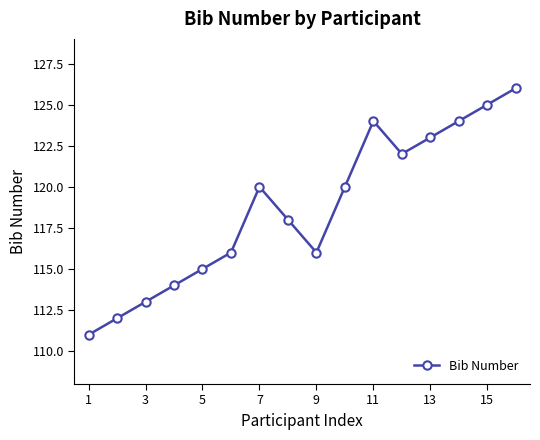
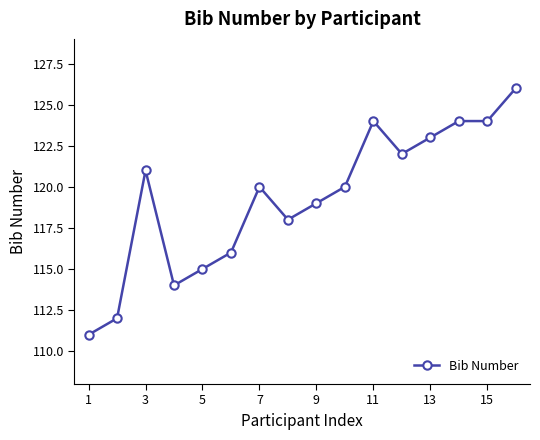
3: 113 -> 121
9: 116 -> 119
15: 125 -> 124
